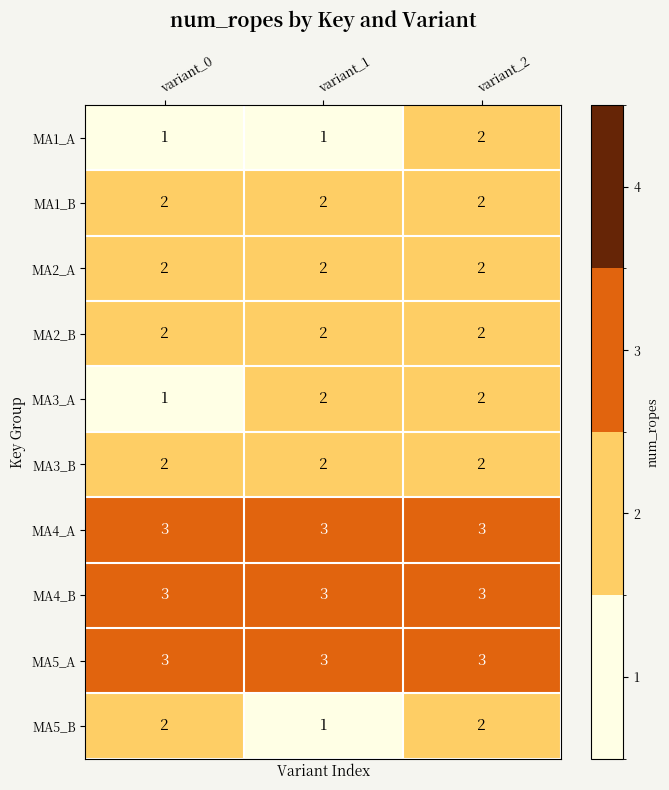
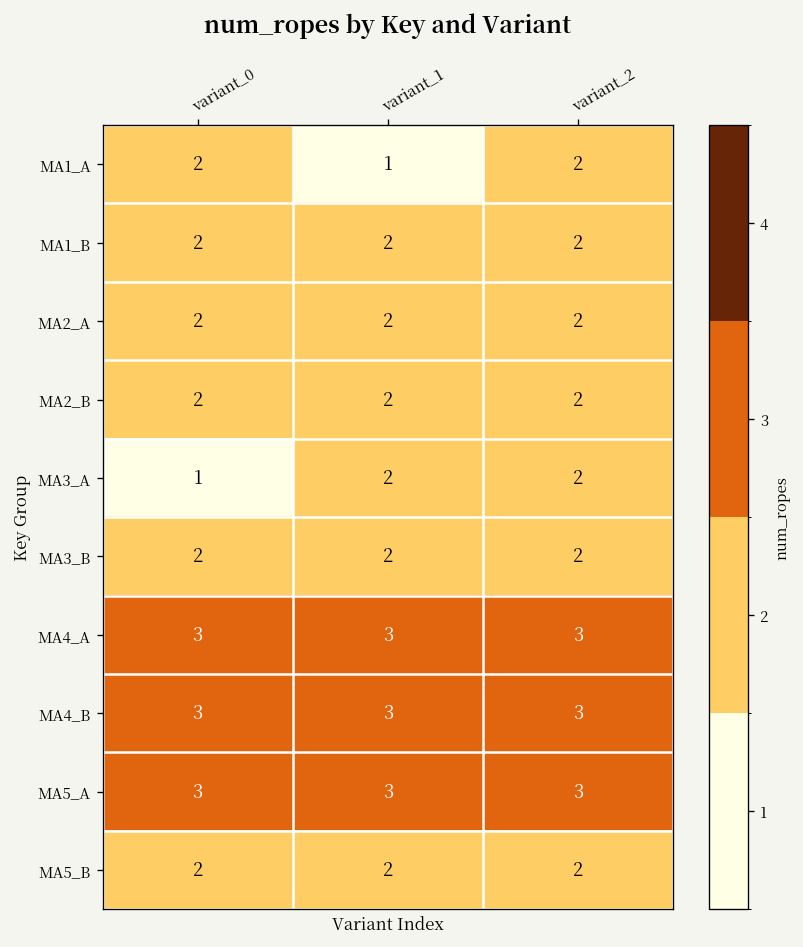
MA1_A, variant_0: 1 -> 2
MA5_B, variant_1: 1 -> 2
